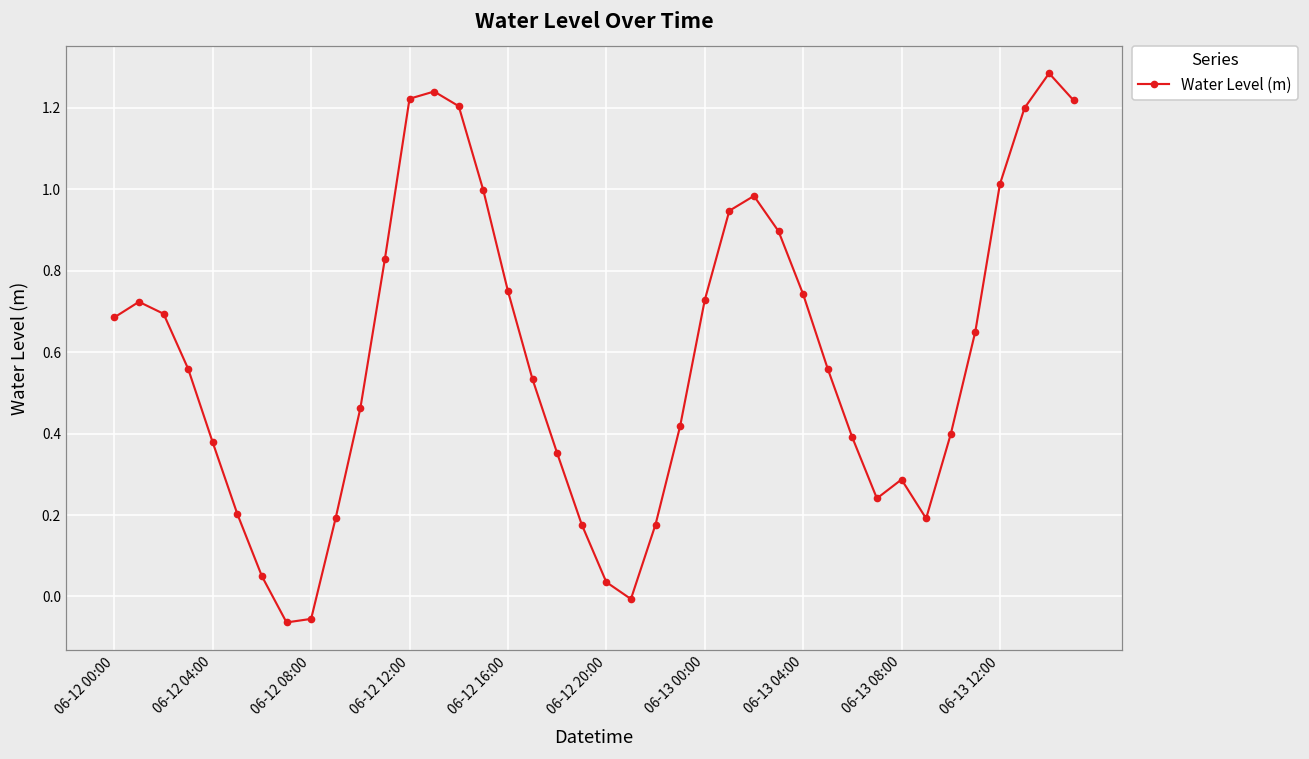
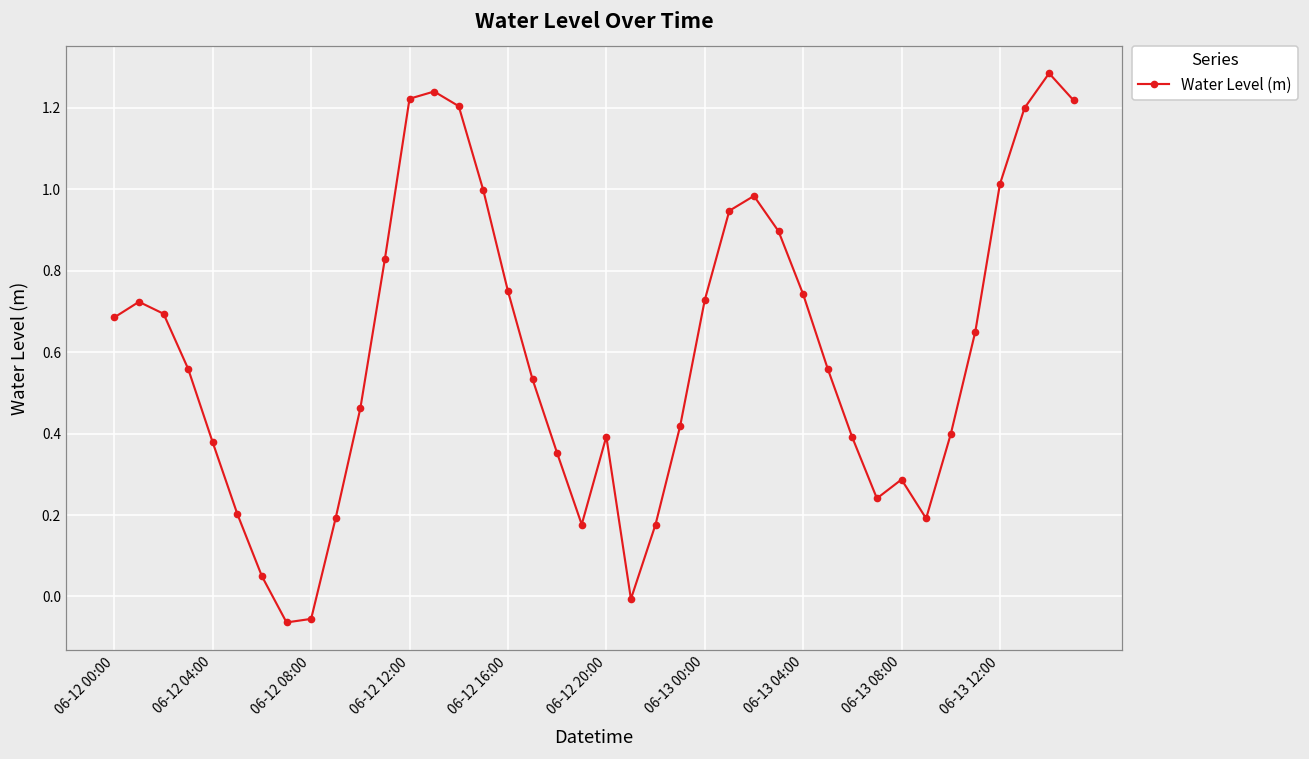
06-12 20:00: 0.04 -> 0.39
